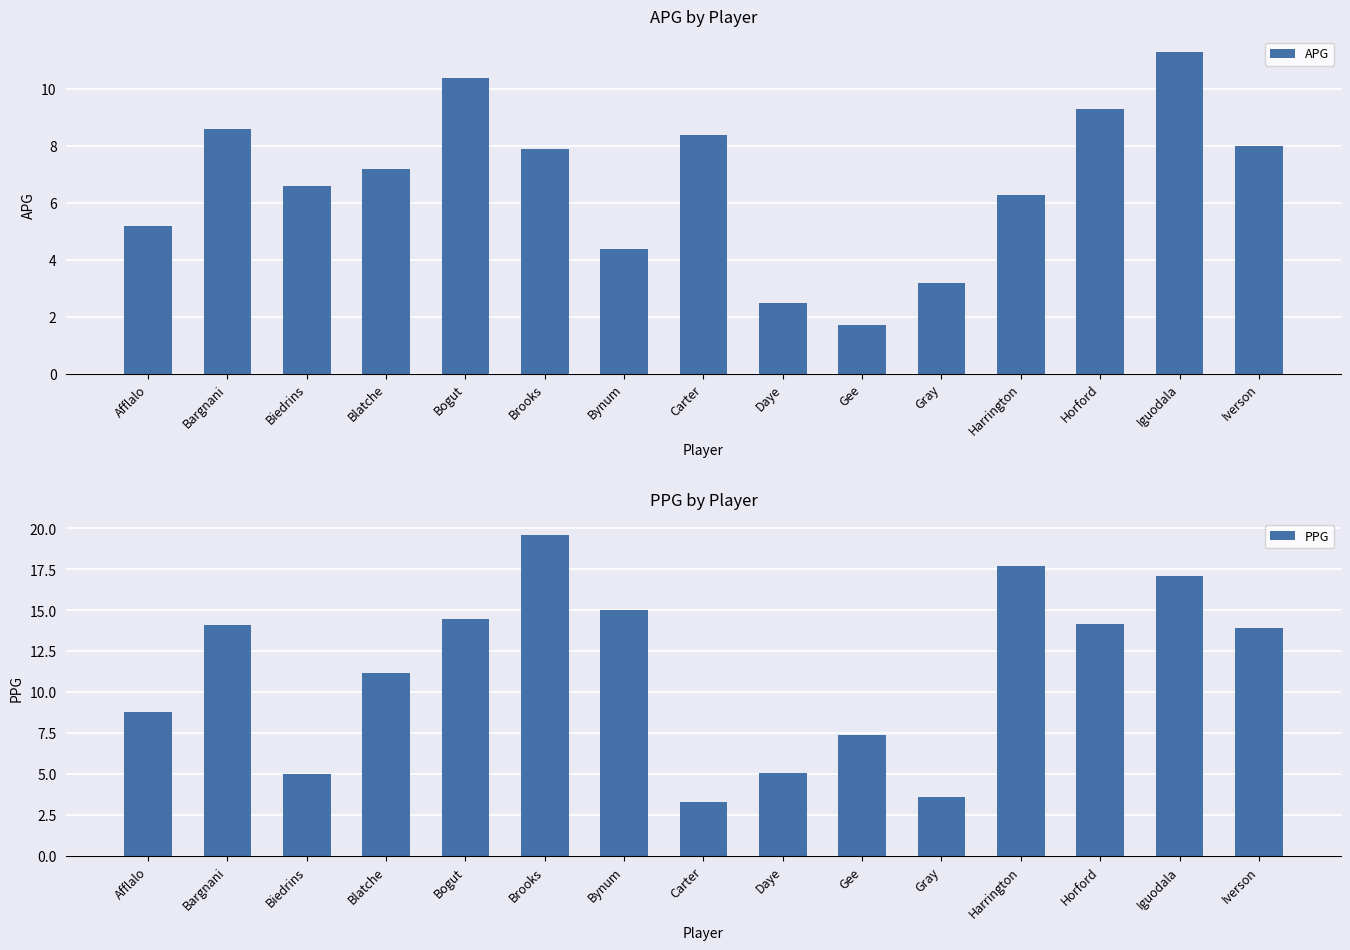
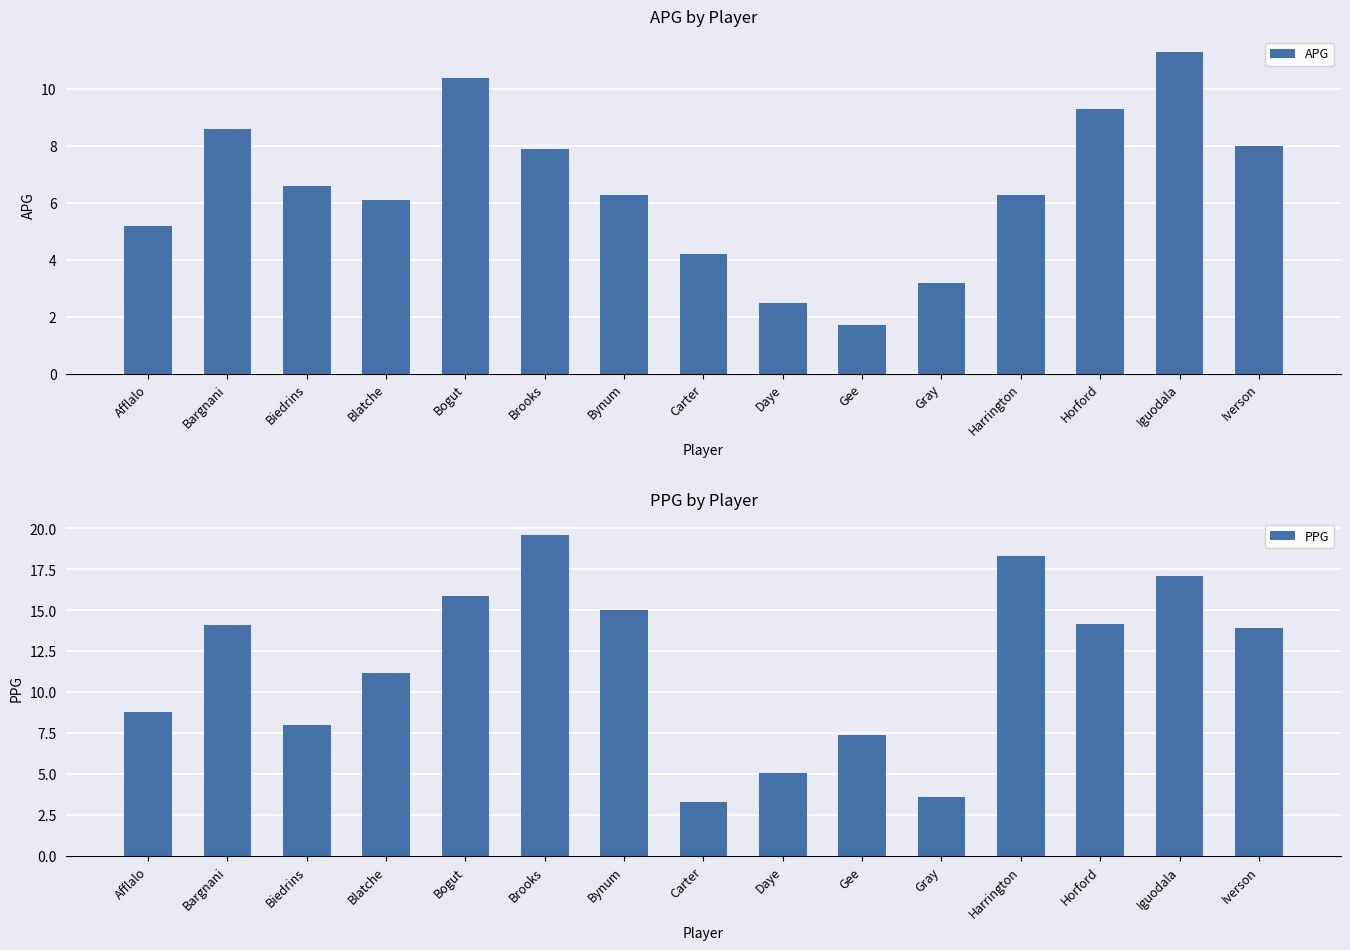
APG by Player, Blatche: 7.2 -> 6.1
APG by Player, Bynum: 4.4 -> 6.3
APG by Player, Carter: 8.4 -> 4.2
PPG by Player, Biedrins: 5 -> 8
PPG by Player, Bogut: 14.5 -> 15.9
PPG by Player, Harrington: 17.7 -> 18.3
